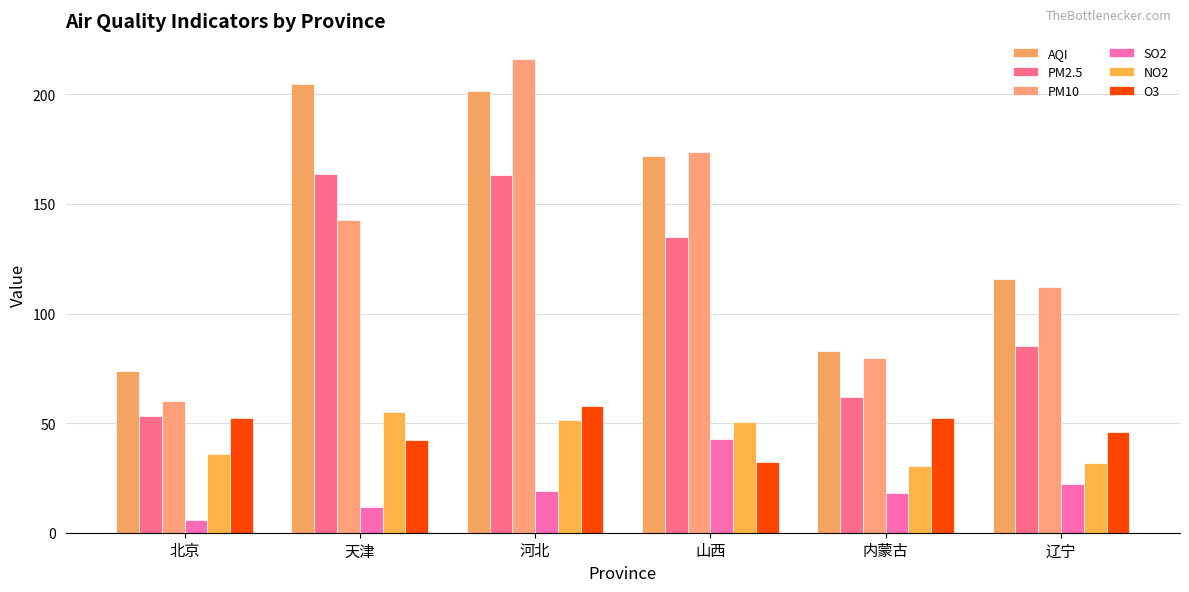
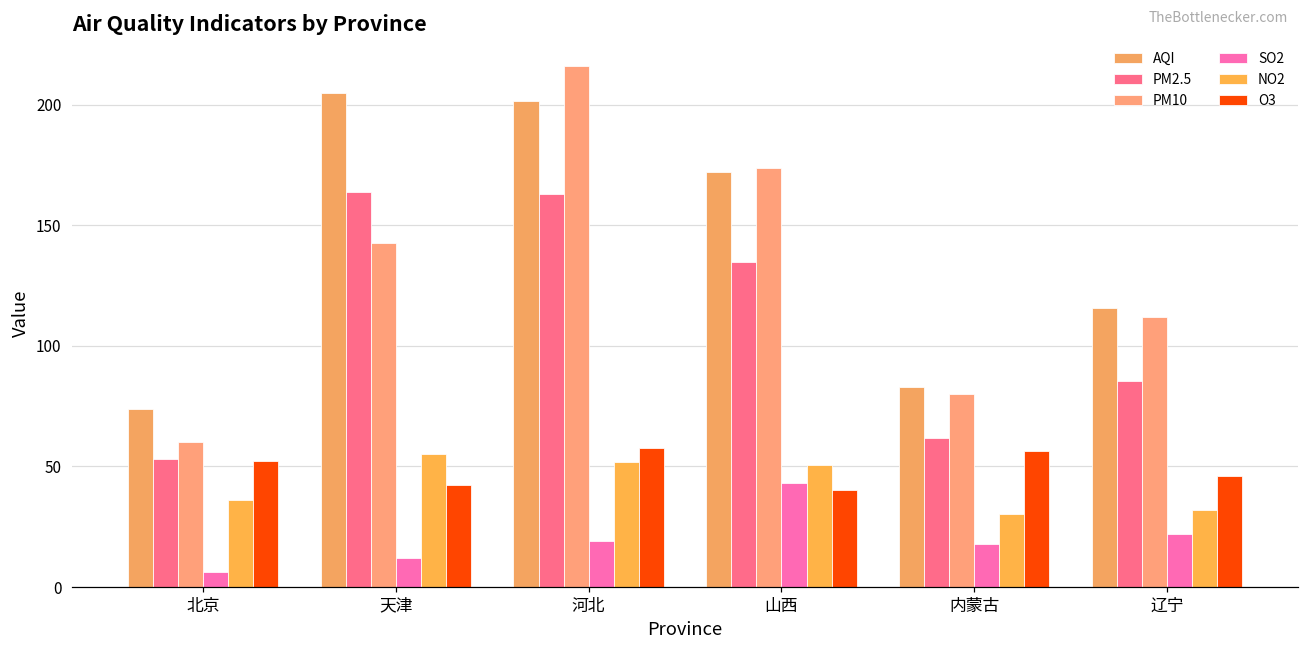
O3, 山西: 32 -> 40
O3, 内蒙古: 52 -> 56
